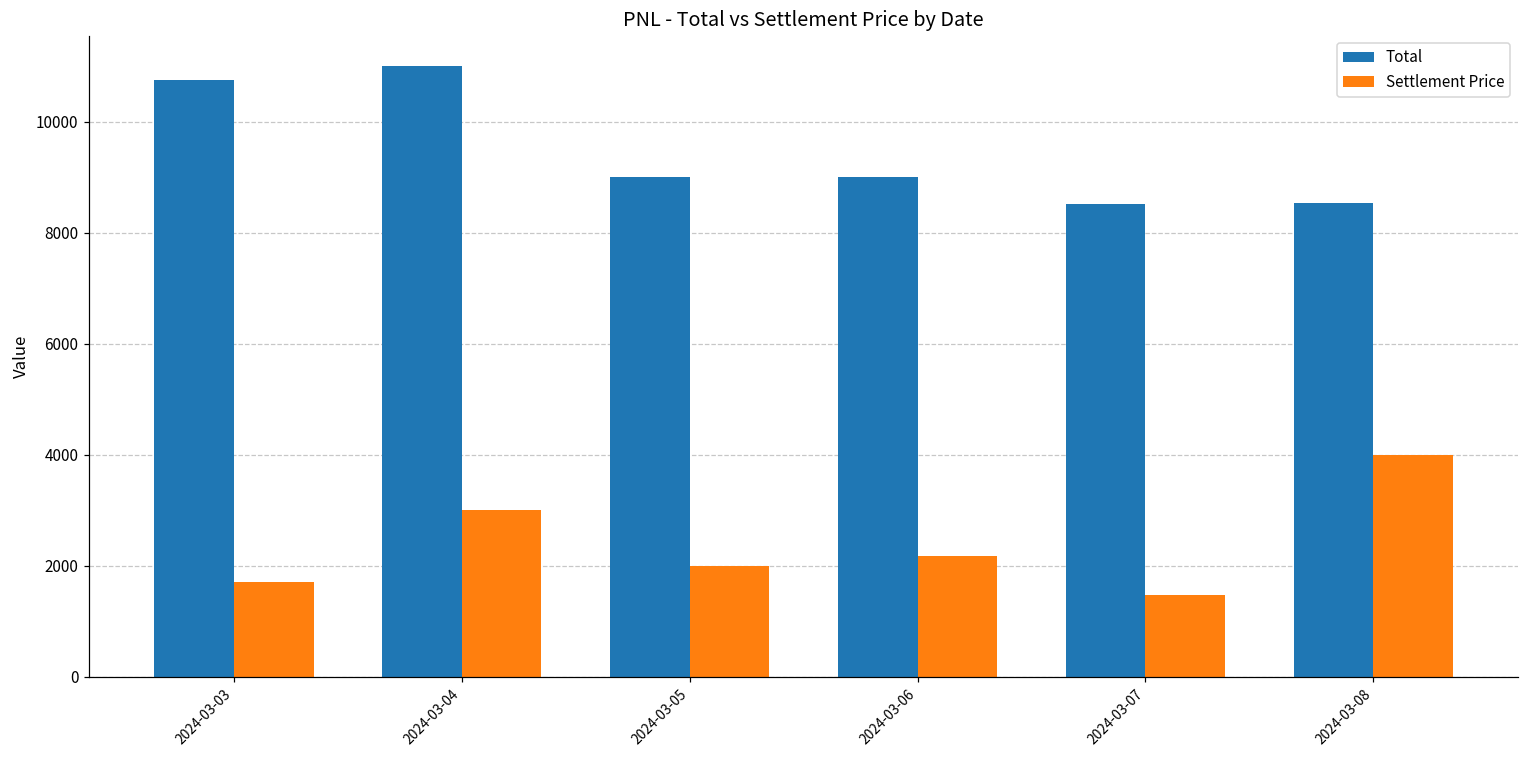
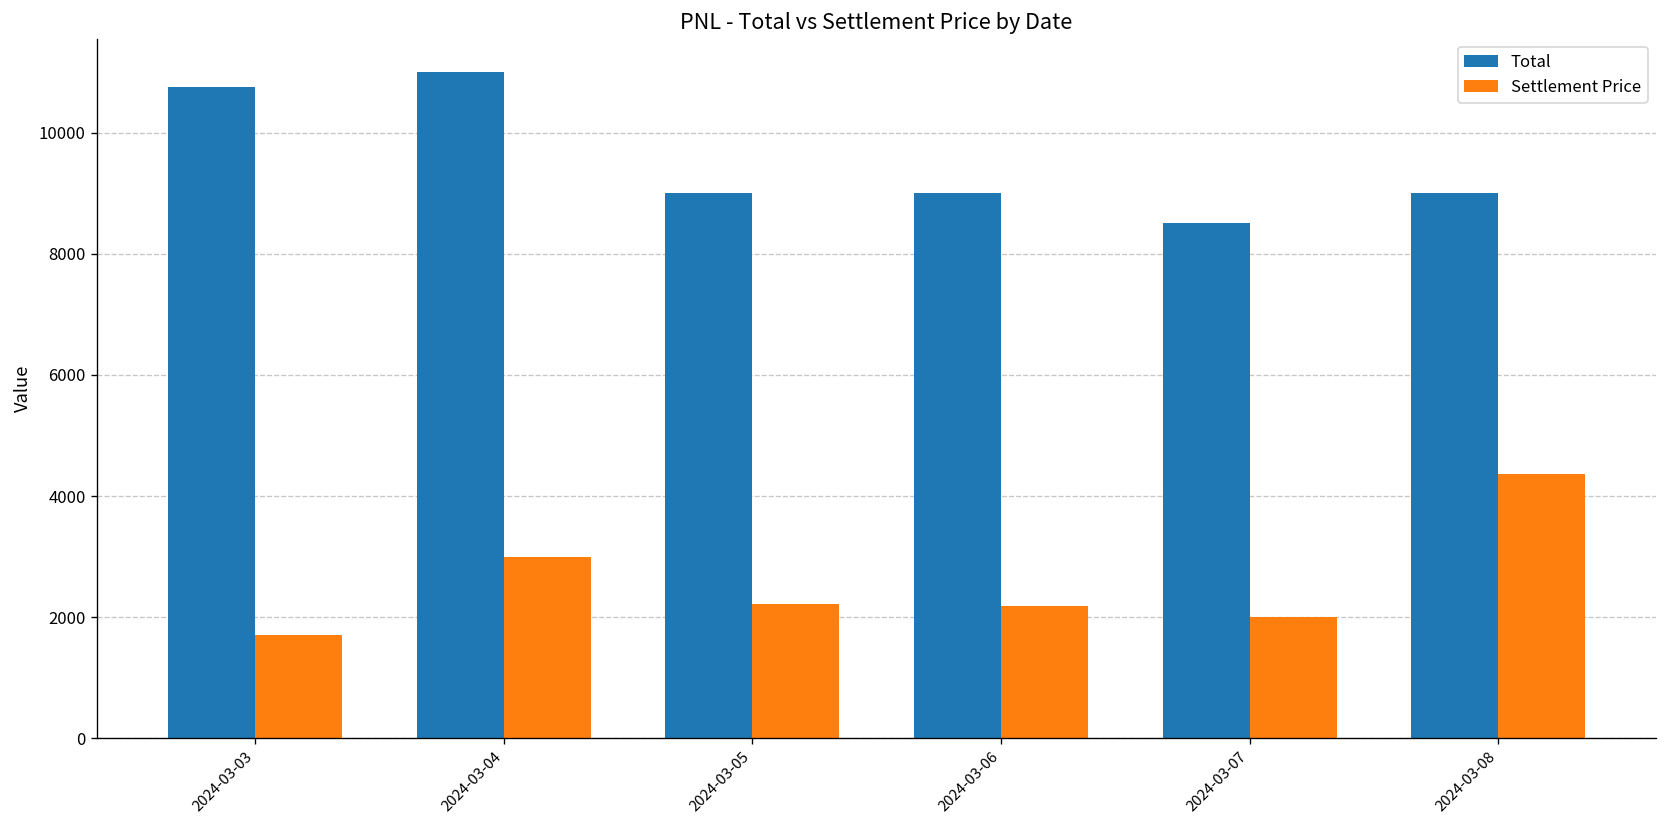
Settlement Price, 2024-03-05: 2000 -> 2200
Settlement Price, 2024-03-07: 1500 -> 2000
Total, 2024-03-08: 8500 -> 9000
Settlement Price, 2024-03-08: 4000 -> 4400
